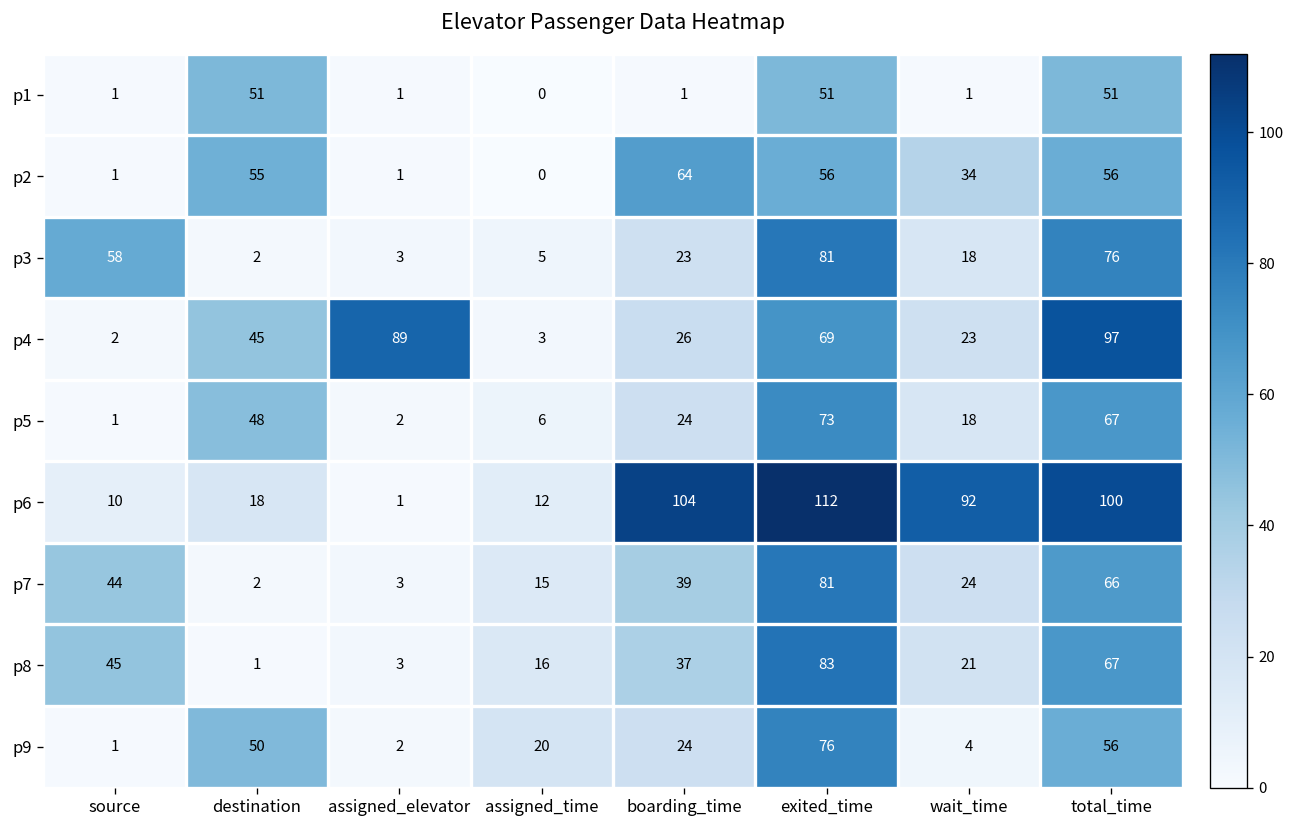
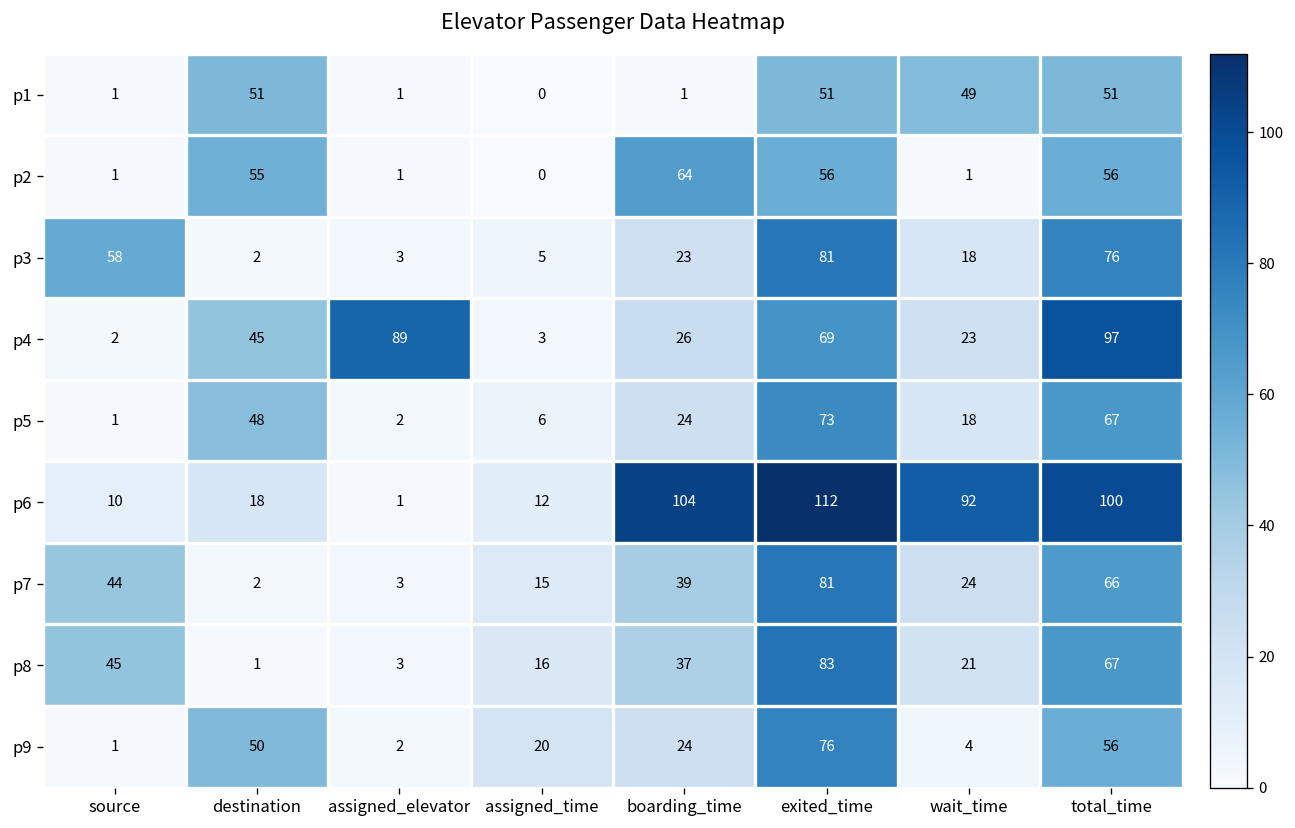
p1, wait_time: 1 -> 49
p2, wait_time: 34 -> 1
